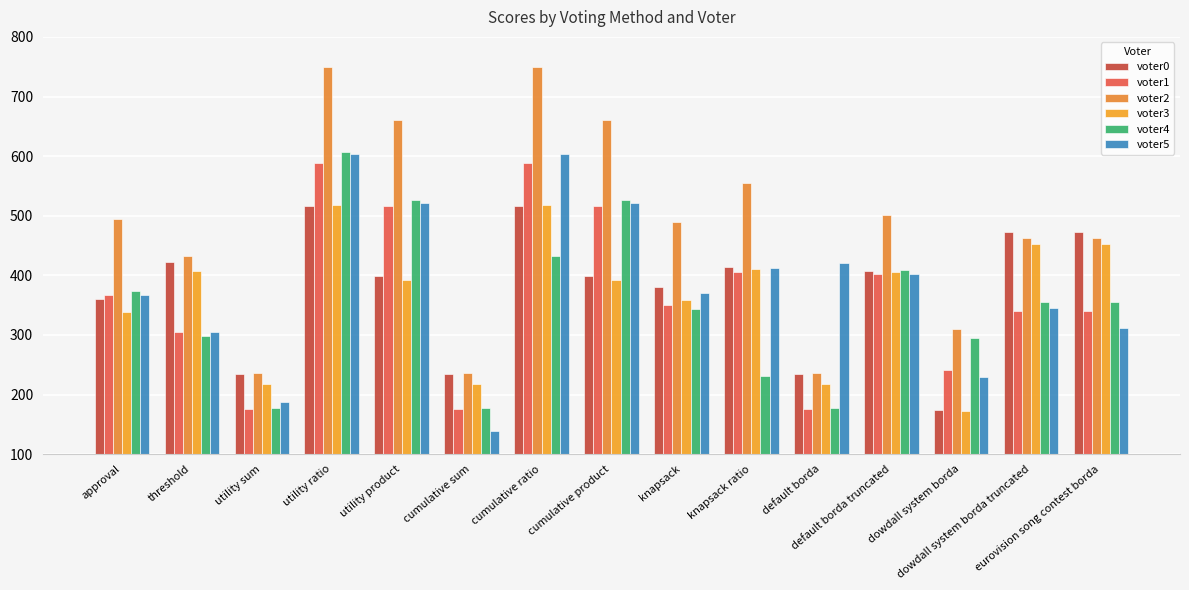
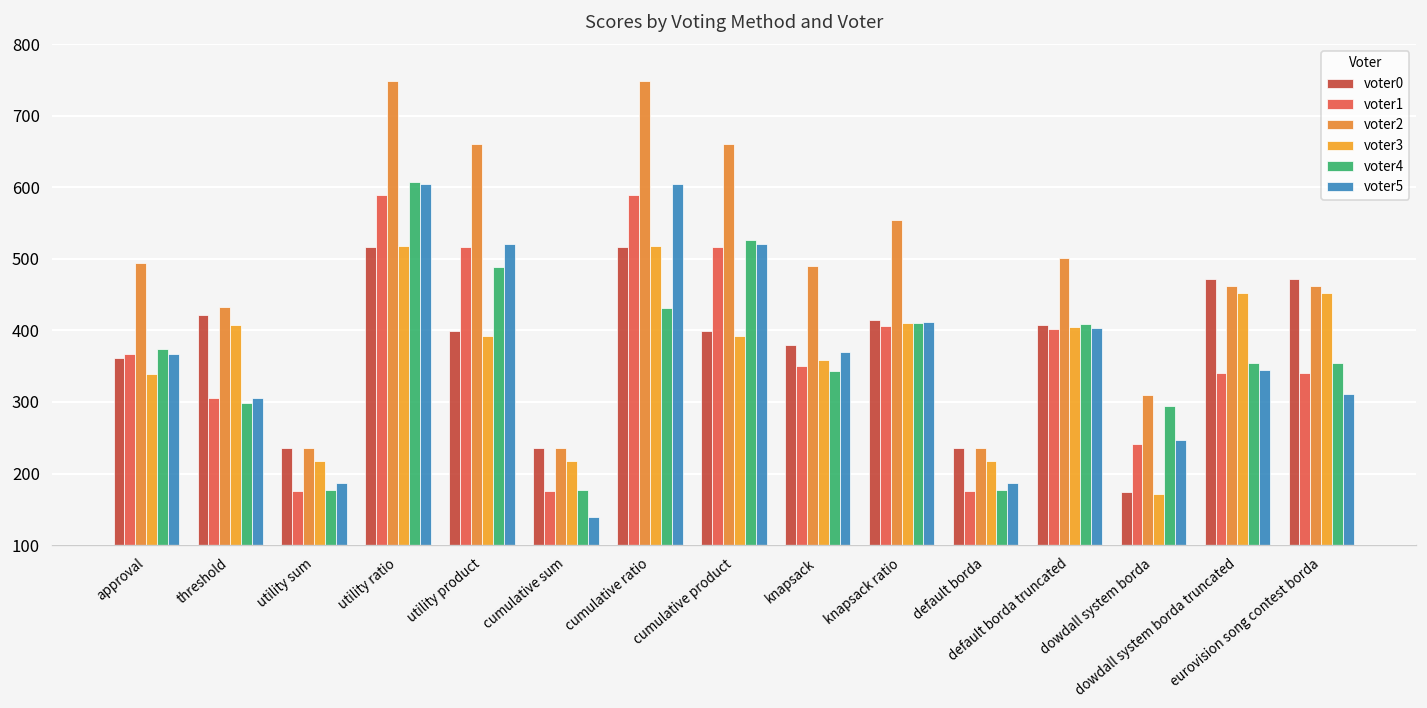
voter4, utility product: 530 -> 490
voter4, knapsack ratio: 230 -> 410
voter5, default borda: 420 -> 190
voter5, dowdall system borda: 230 -> 250
